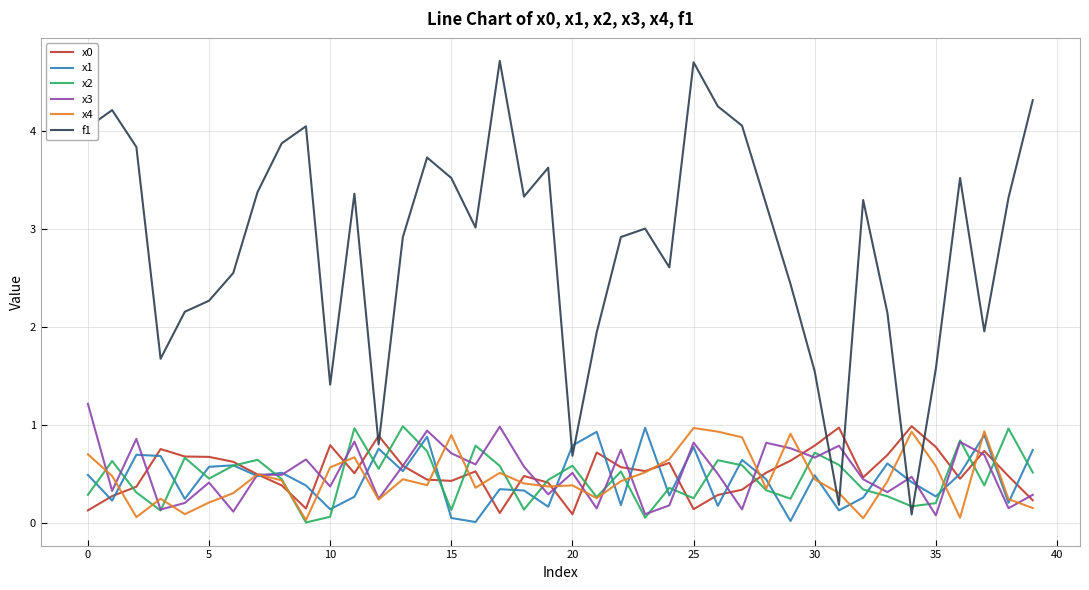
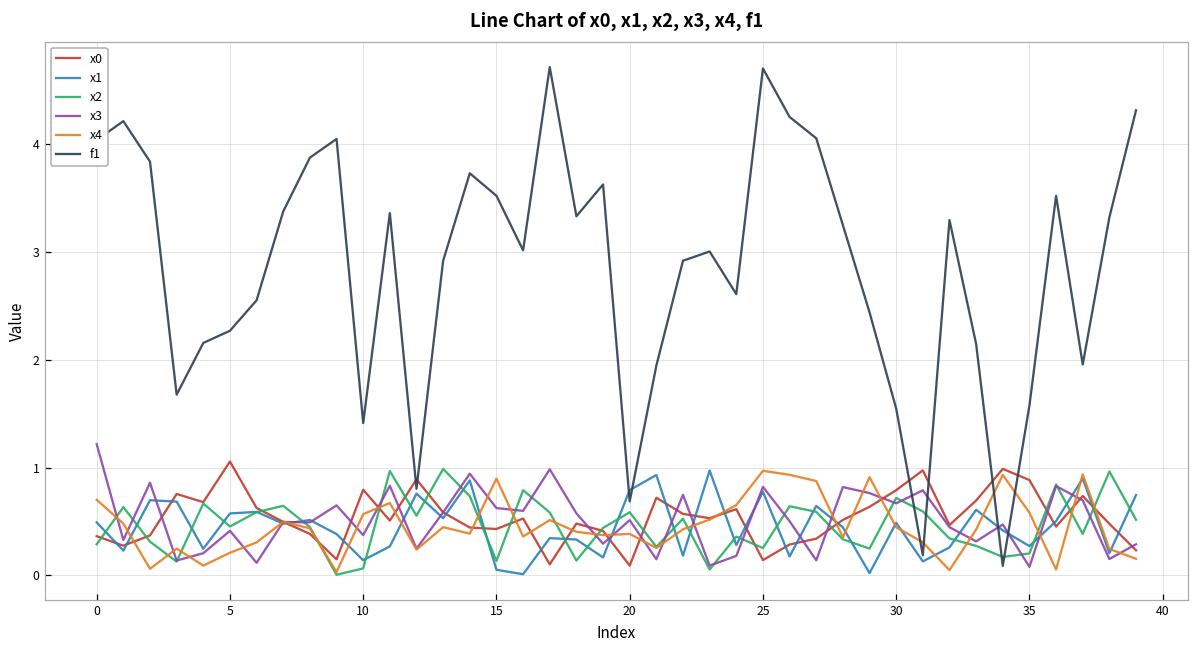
x0, 0: 0.1 -> 0.4
x0, 5: 0.7 -> 1.1
x3, 15: 0.7 -> 0.6
x0, 35: 0.8 -> 0.9
